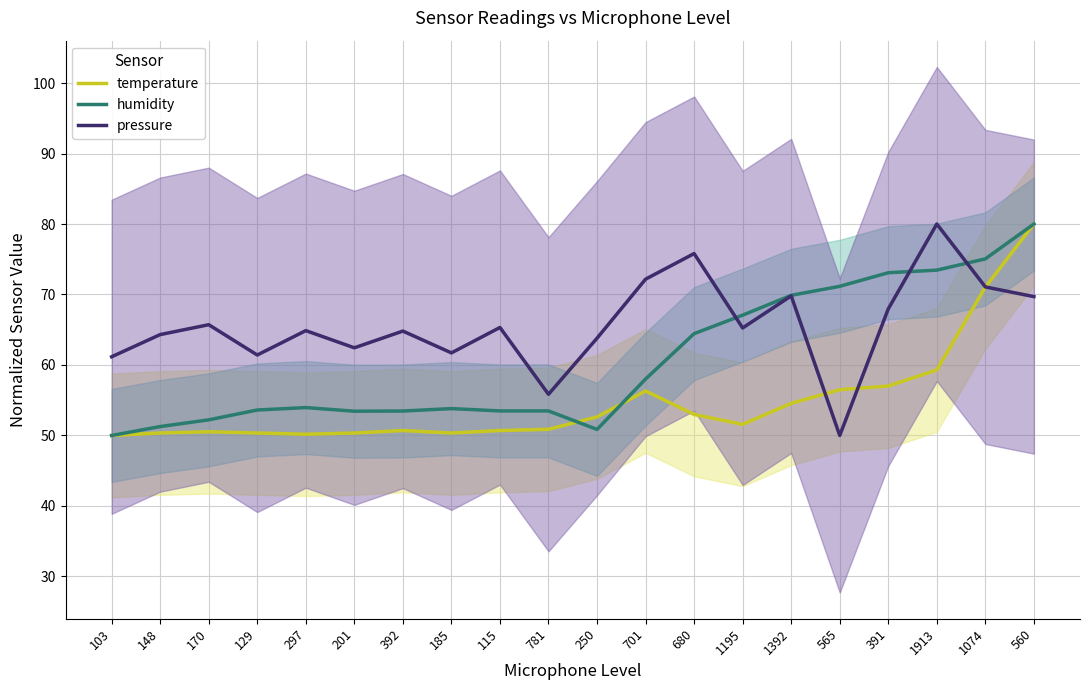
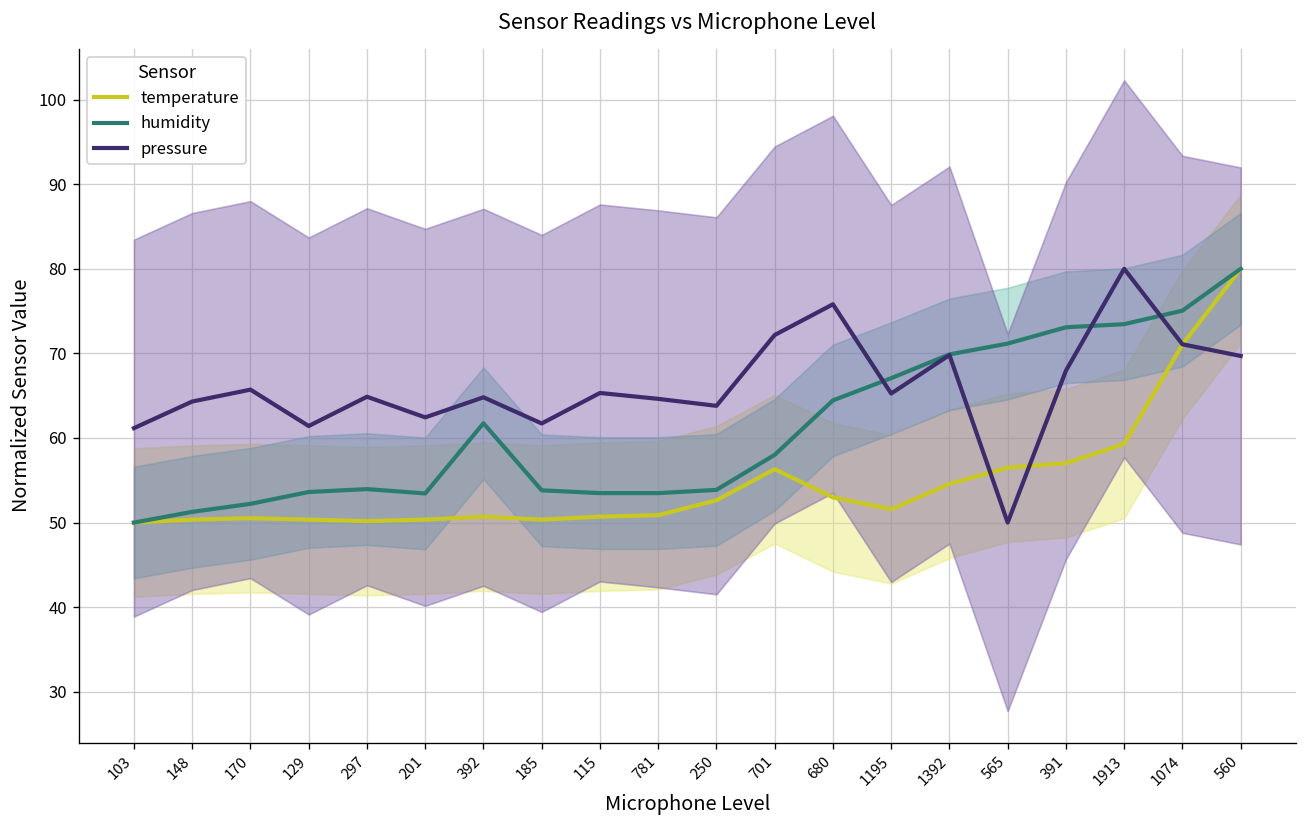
humidity, 392: 53 -> 62
pressure, 781: 56 -> 65
humidity, 250: 51 -> 54
